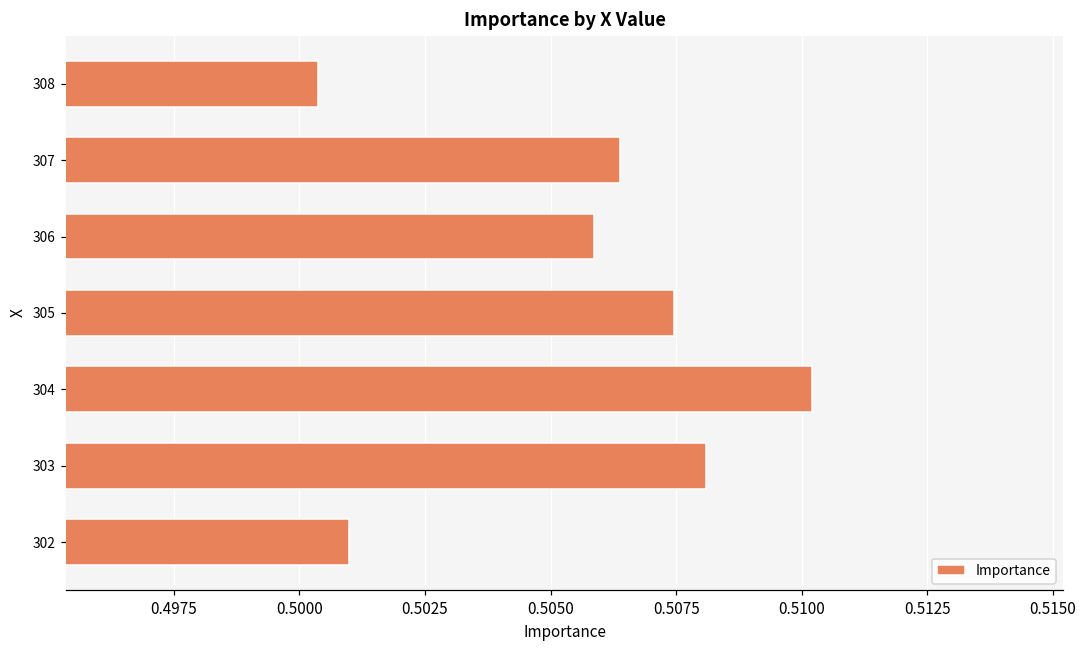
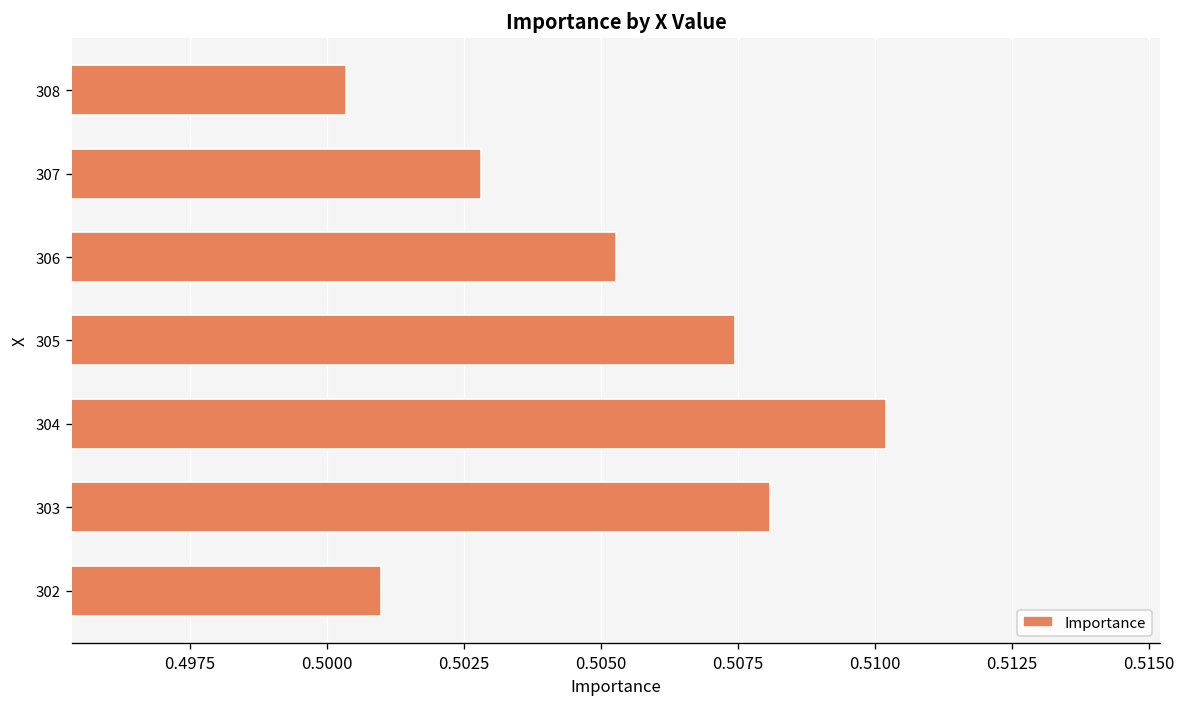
307: 0.5064 -> 0.5028
306: 0.5059 -> 0.5053
